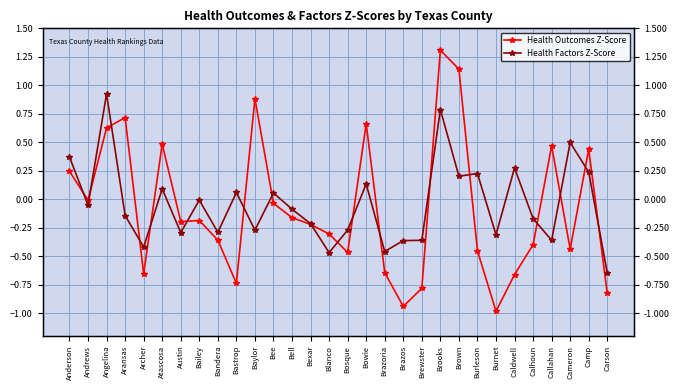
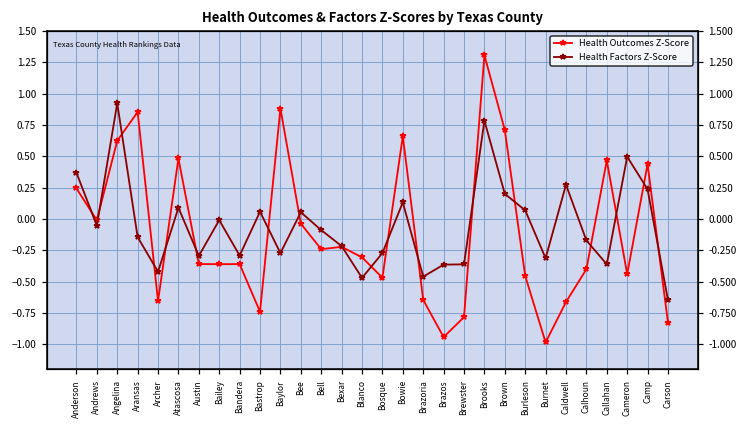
Health Outcomes Z-Score, Aransas: 0.72 -> 0.85
Health Outcomes Z-Score, Austin: -0.20 -> -0.36
Health Outcomes Z-Score, Bailey: -0.19 -> -0.36
Health Outcomes Z-Score, Bell: -0.16 -> -0.24
Health Outcomes Z-Score, Brown: 1.14 -> 0.71
Health Factors Z-Score, Burleson: 0.23 -> 0.07
